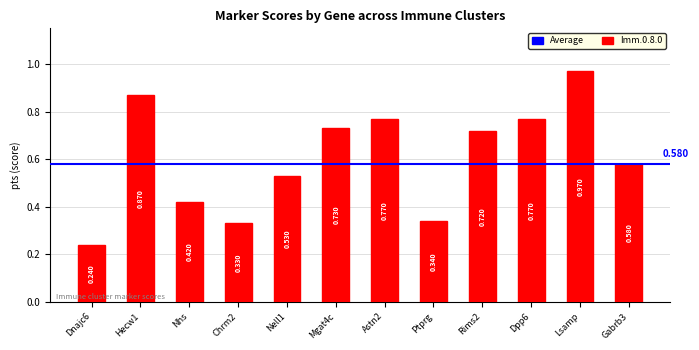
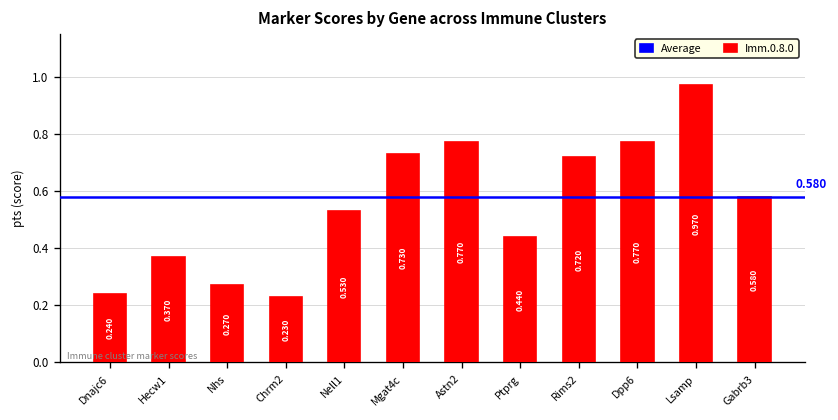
Hecw1: 0.870 -> 0.370
Nhs: 0.420 -> 0.270
Chrm2: 0.330 -> 0.230
Ptprg: 0.340 -> 0.440
